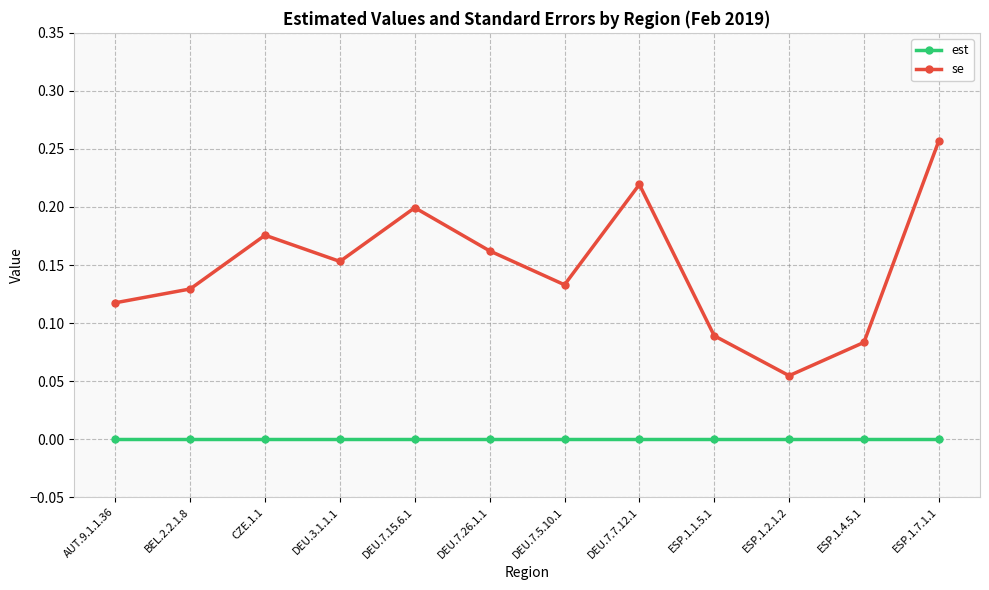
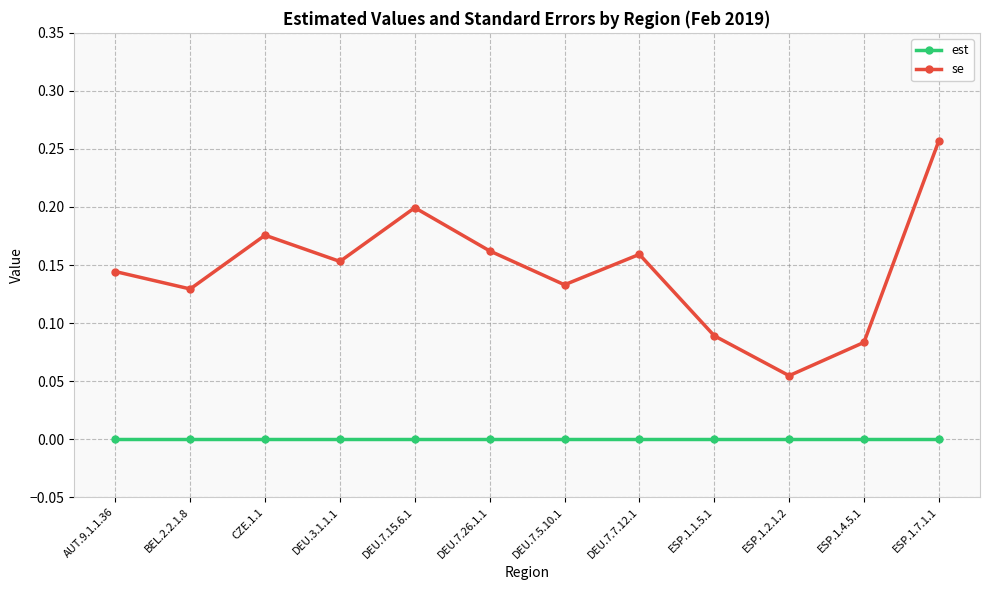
se, AUT.9.1.1.36: 0.118 -> 0.144
se, DEU.7.7.12.1: 0.219 -> 0.159
